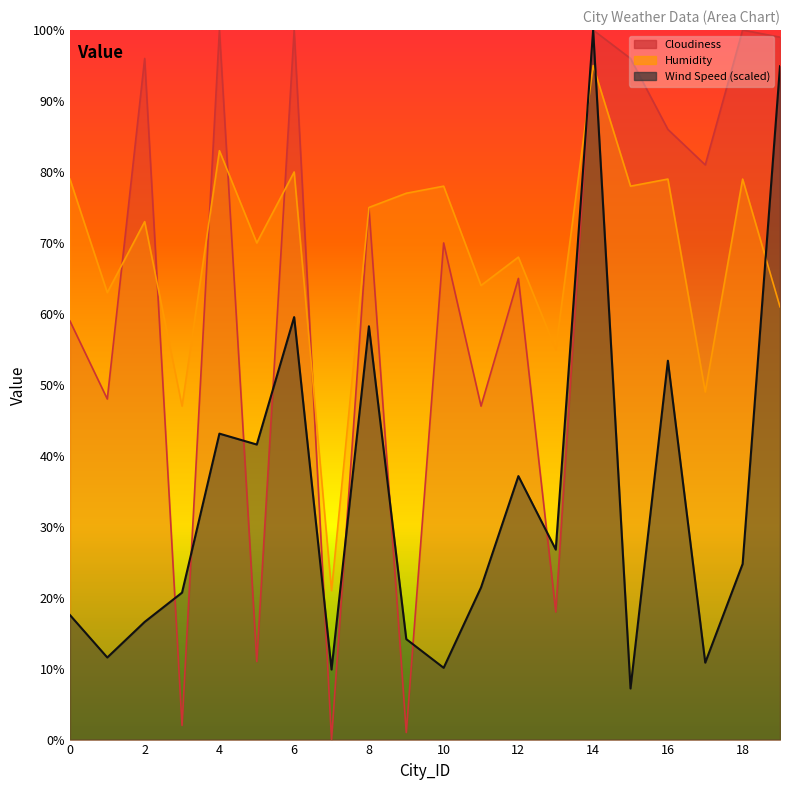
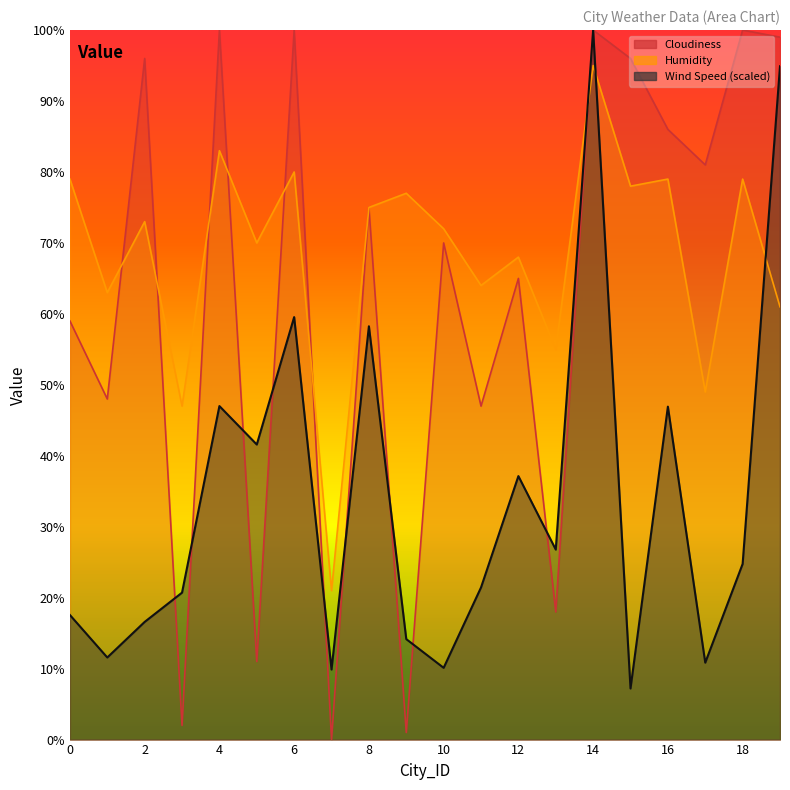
Wind Speed (scaled), 4: 43% -> 47%
Humidity, 10: 78% -> 72%
Wind Speed (scaled), 16: 53% -> 47%
